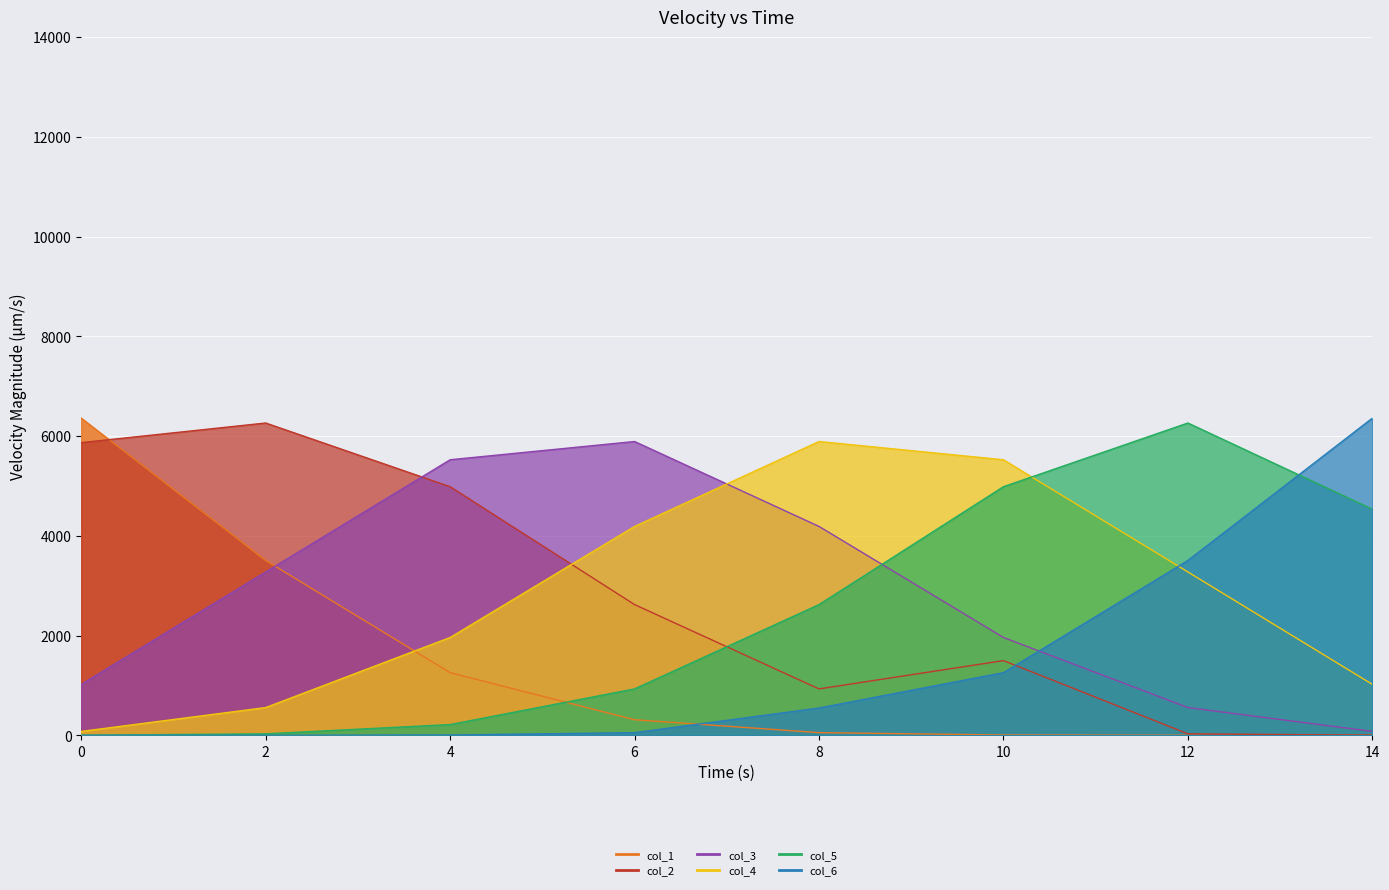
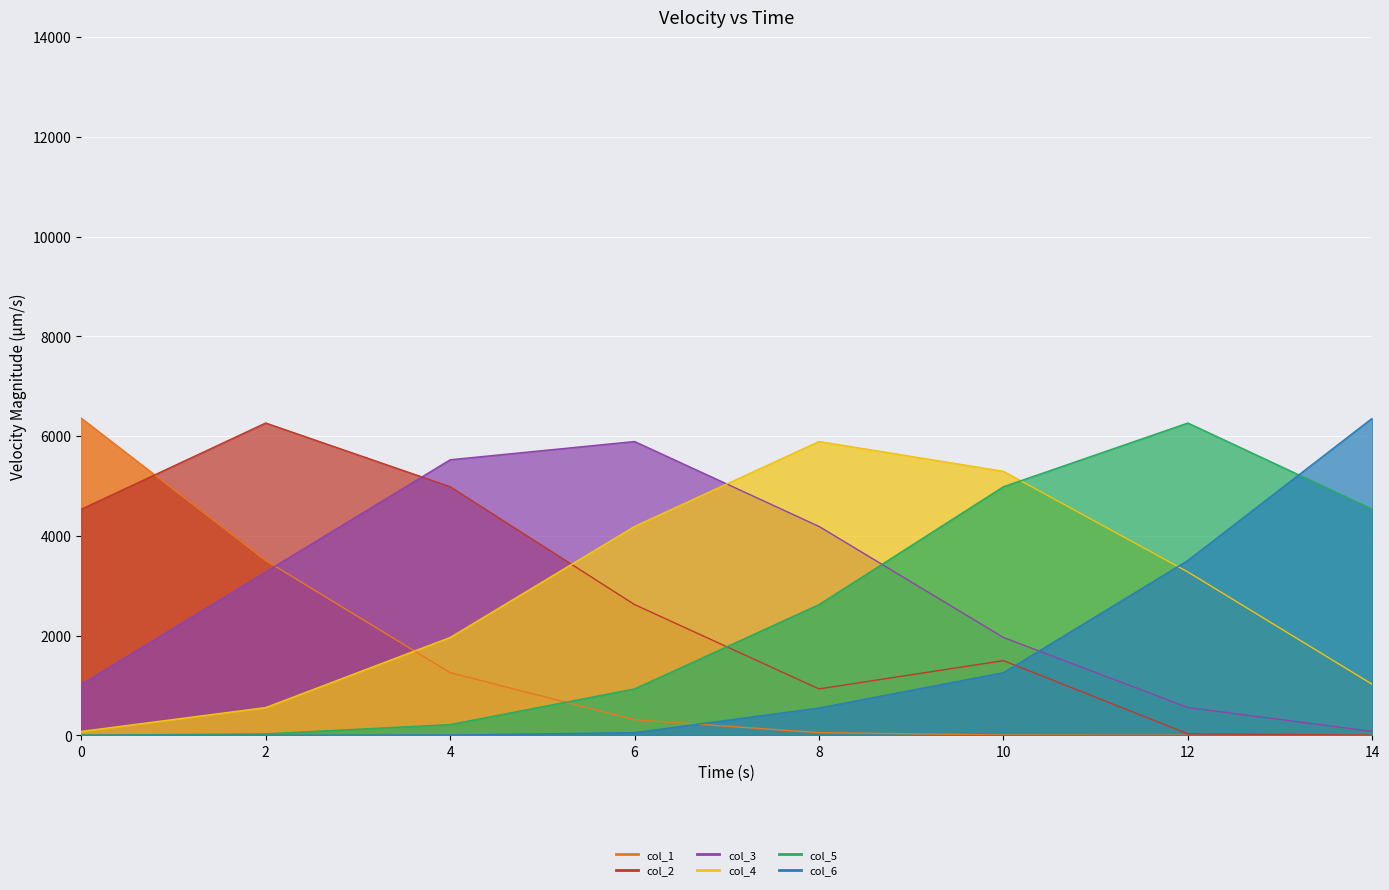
col_2, 0: 5900 -> 4500
col_4, 10: 5500 -> 5300
